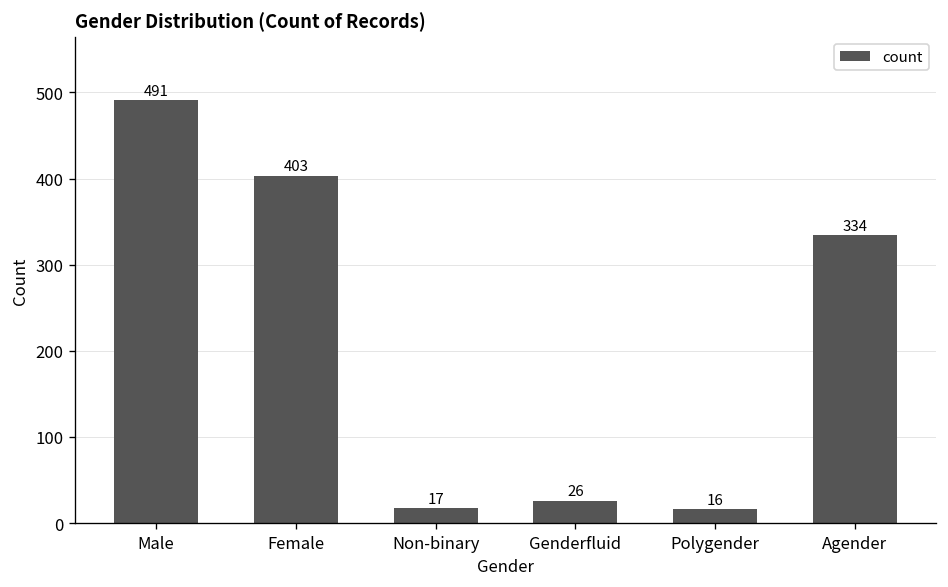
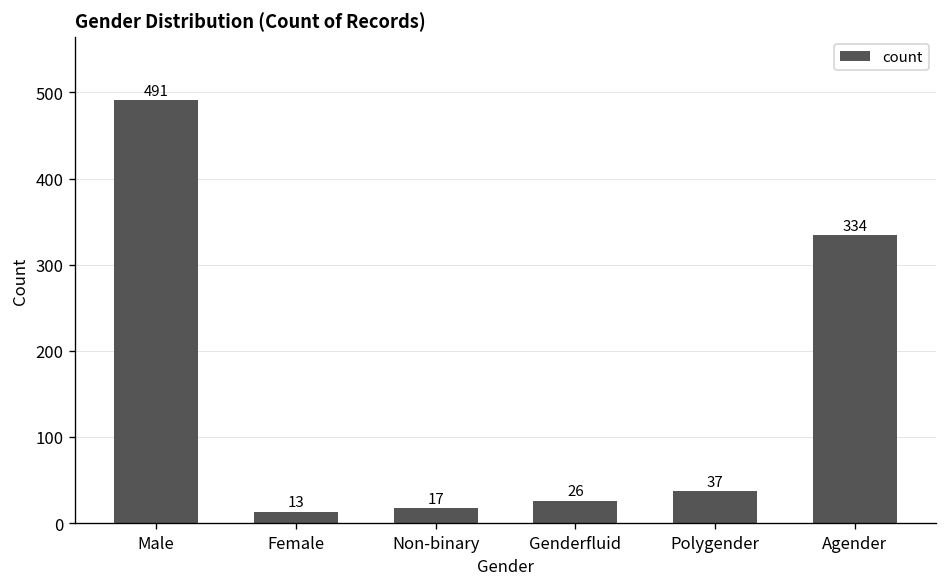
Female: 403 -> 13
Polygender: 16 -> 37
